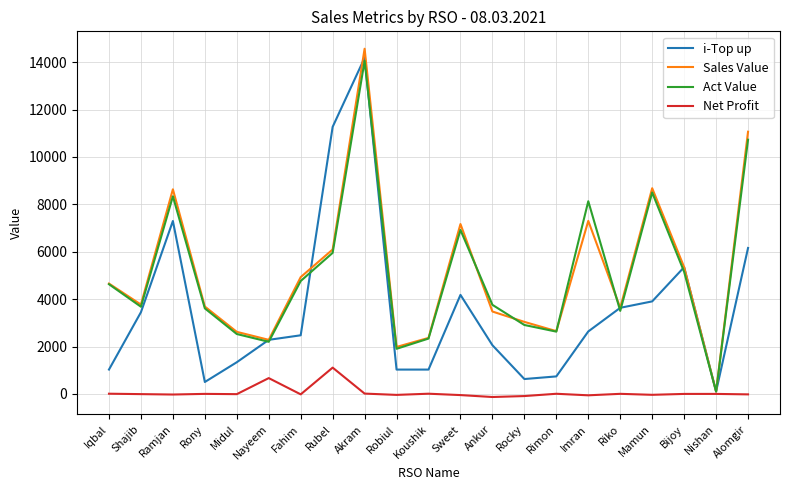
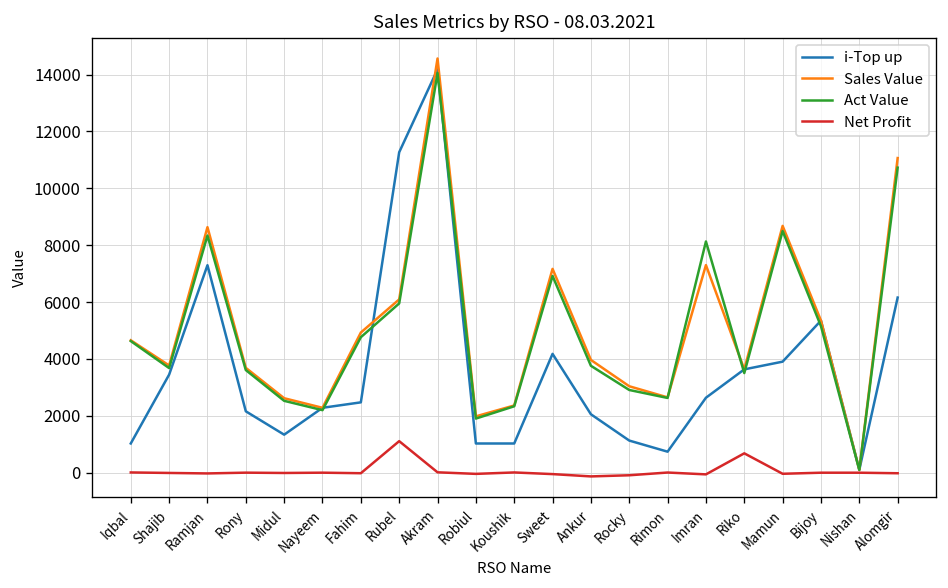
i-Top up, Rony: 500 -> 2200
Net Profit, Nayeem: 700 -> 0
Sales Value, Ankur: 3500 -> 4000
i-Top up, Rocky: 600 -> 1100
Net Profit, Riko: 0 -> 700
